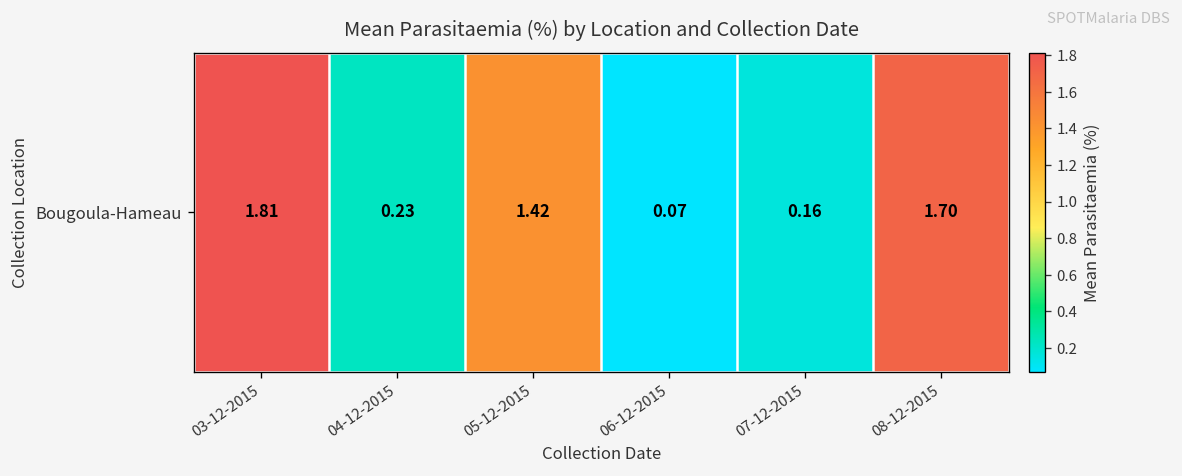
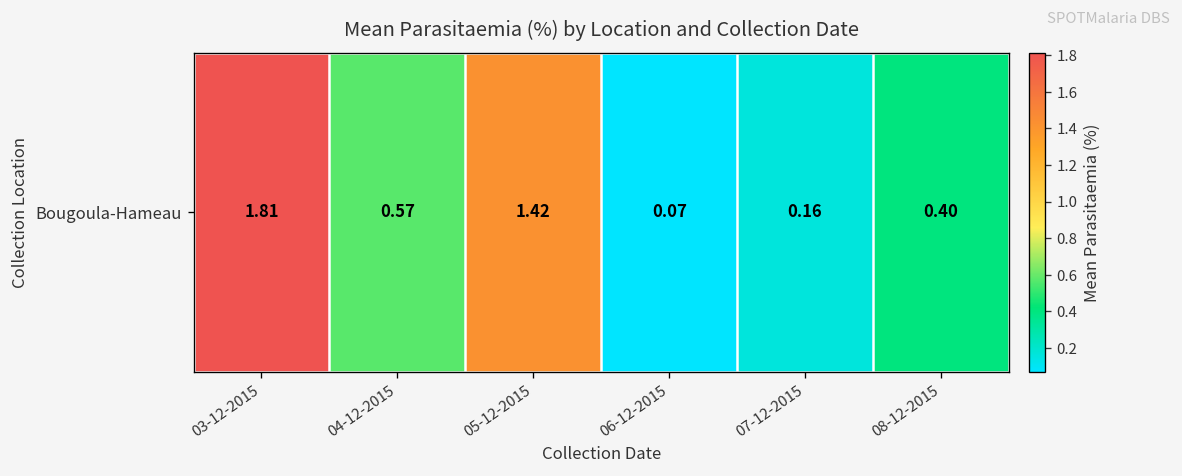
Bougoula-Hameau, 04-12-2015: 0.23 -> 0.57
Bougoula-Hameau, 08-12-2015: 1.70 -> 0.40
